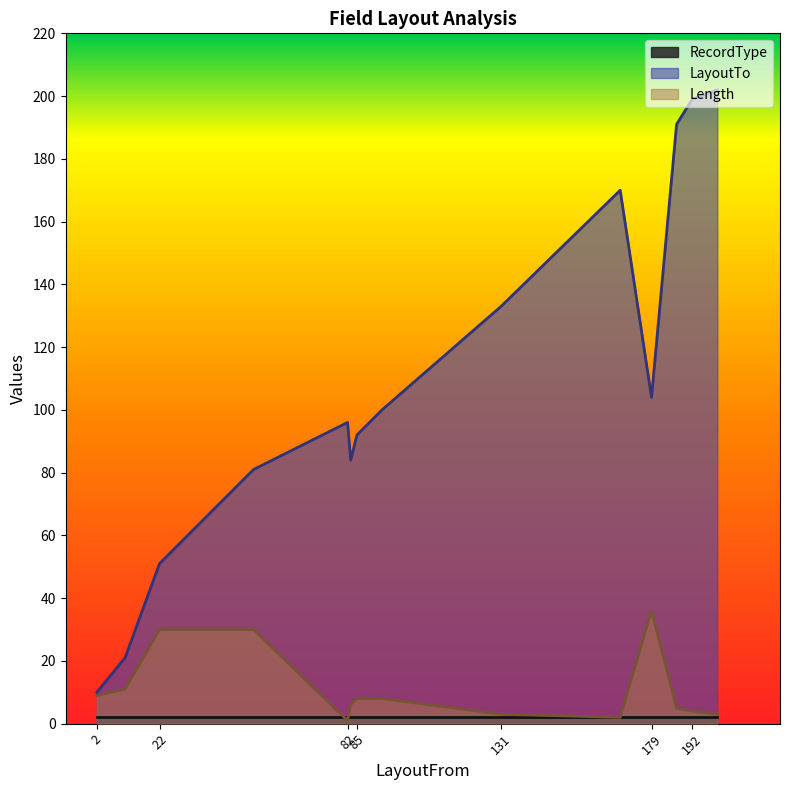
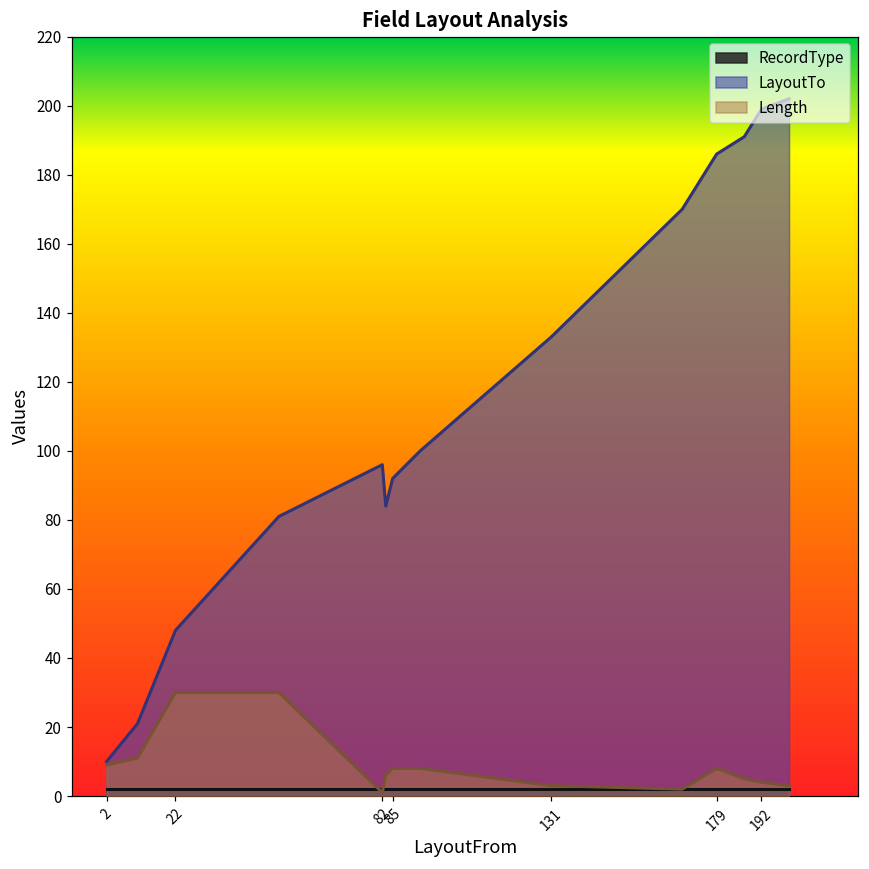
LayoutTo, 22: 51 -> 48
LayoutTo, 179: 104 -> 186
Length, 179: 36 -> 8
